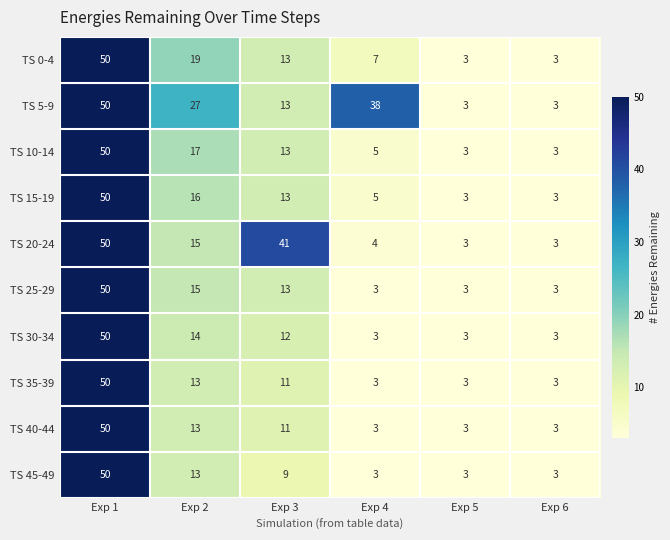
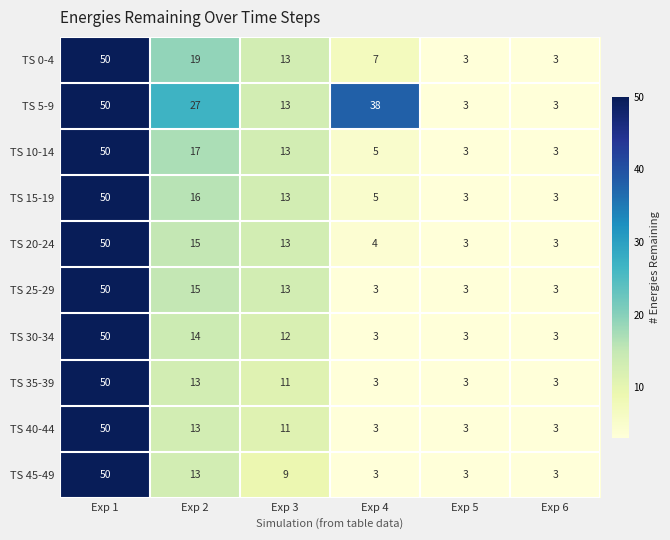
TS 20-24, Exp 3: 41 -> 13
